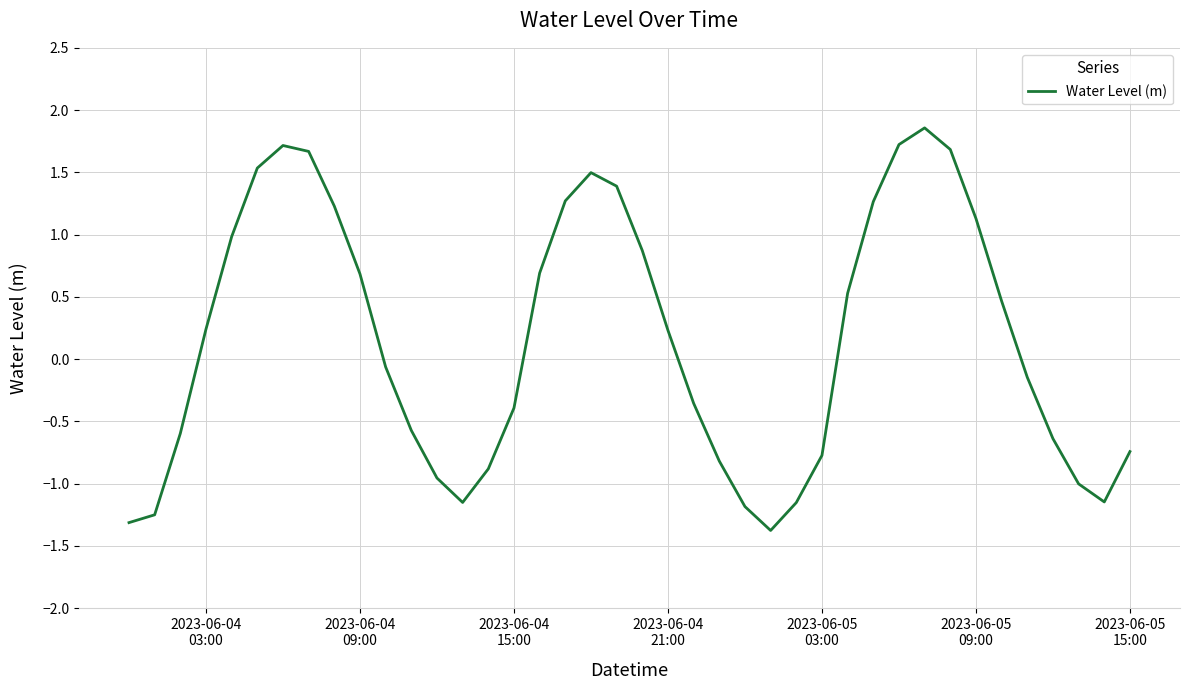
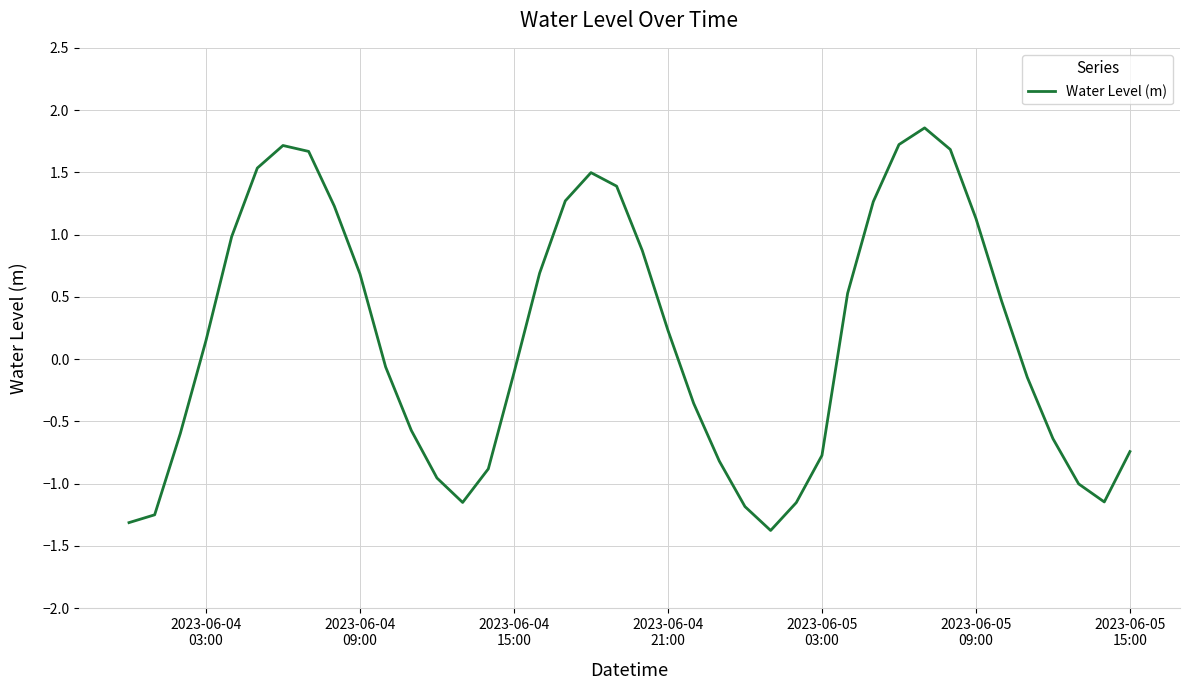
2023-06-04 03:00: 0.24 -> 0.15
2023-06-04 15:00: -0.39 -> -0.11
